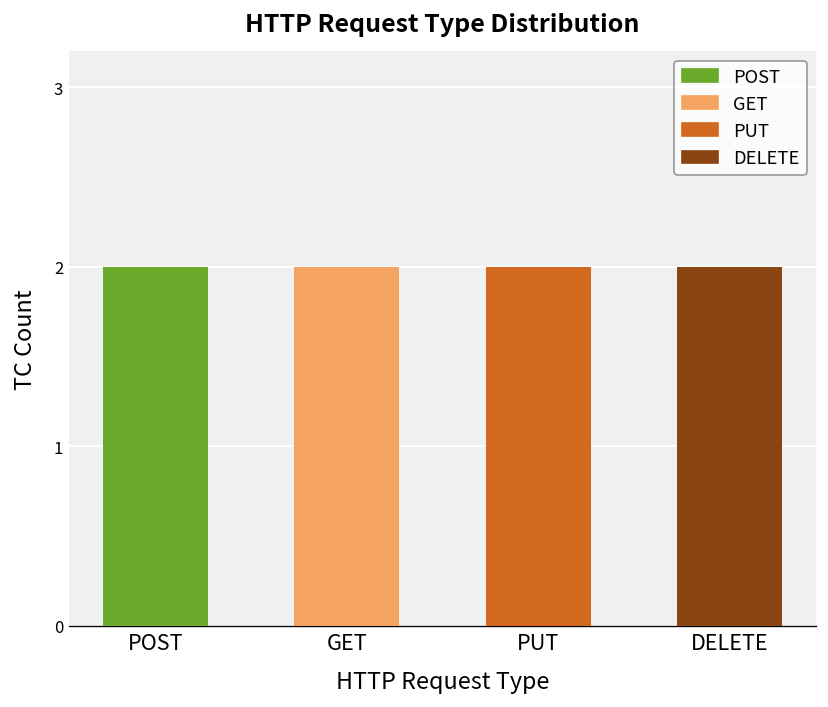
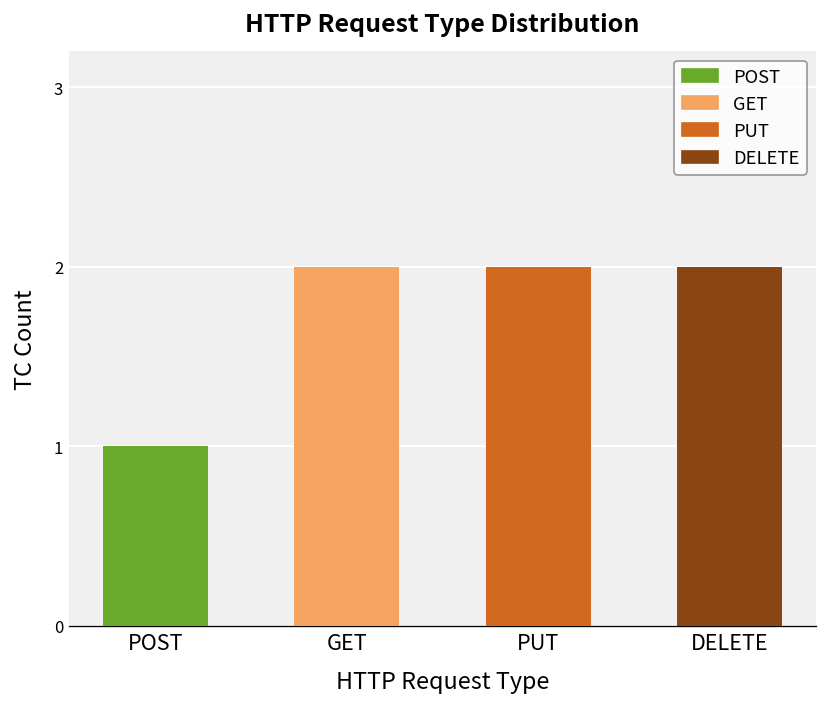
POST: 2 -> 1
